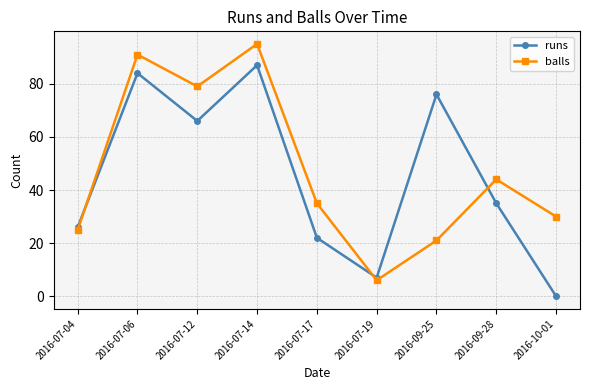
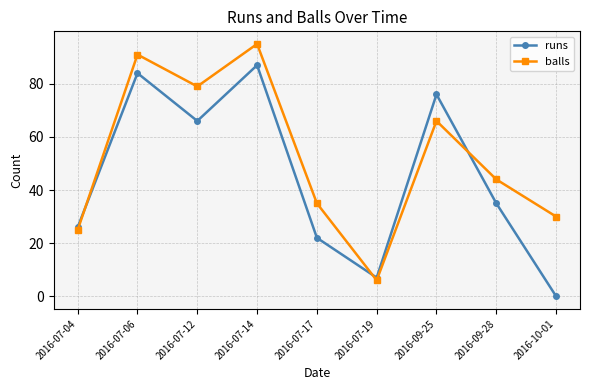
balls, 2016-09-25: 21 -> 66
